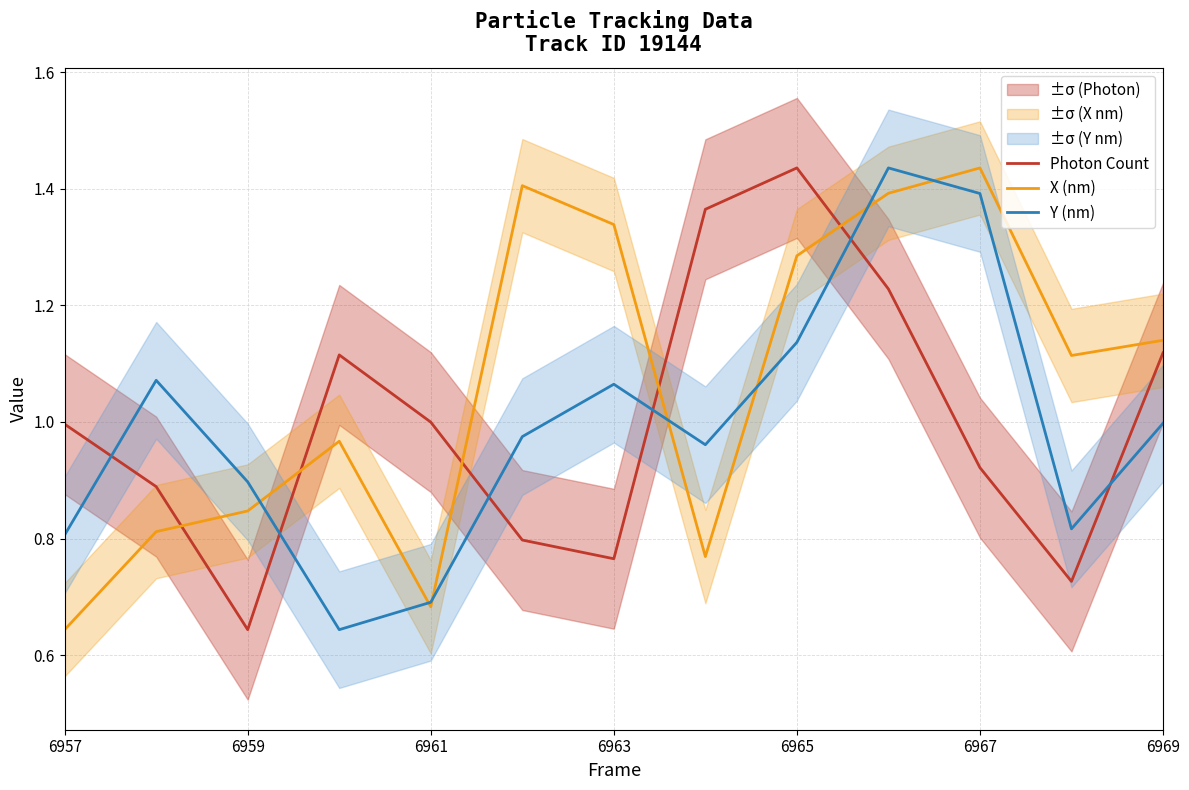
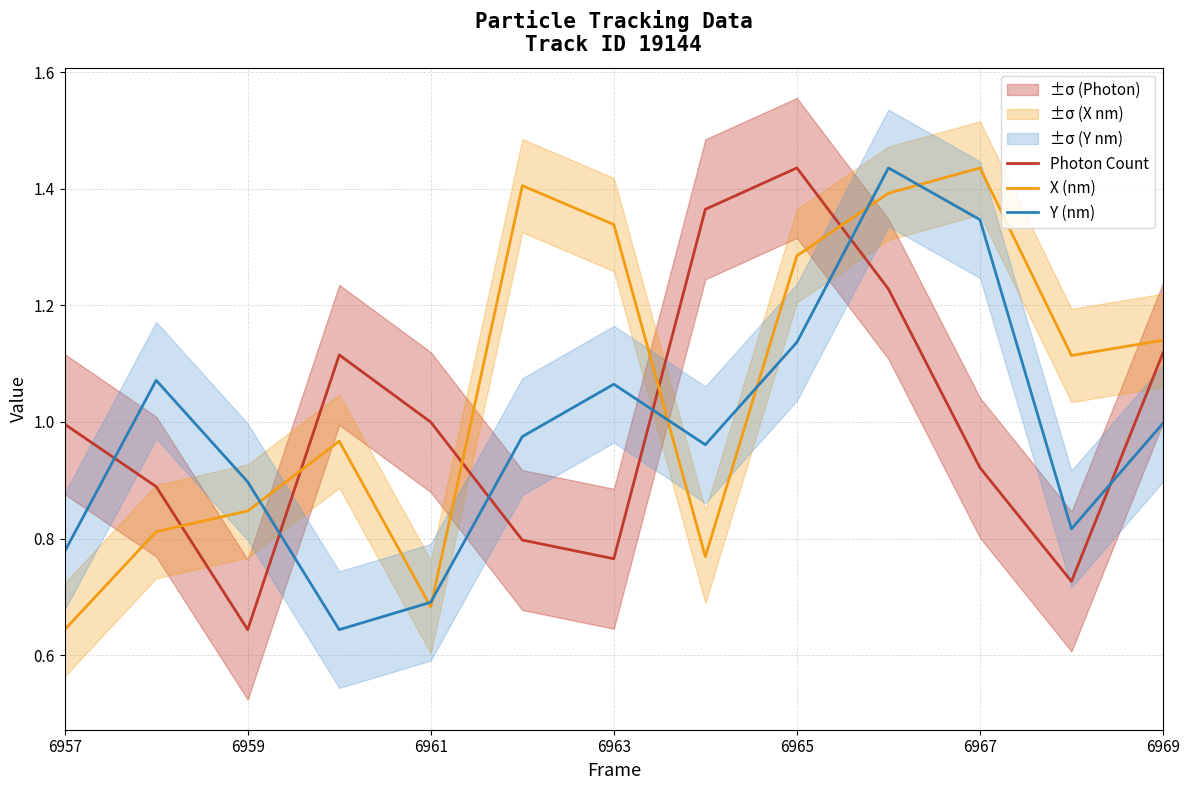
Y (nm), 6957: 0.81 -> 0.78
Y (nm), 6967: 1.39 -> 1.35
